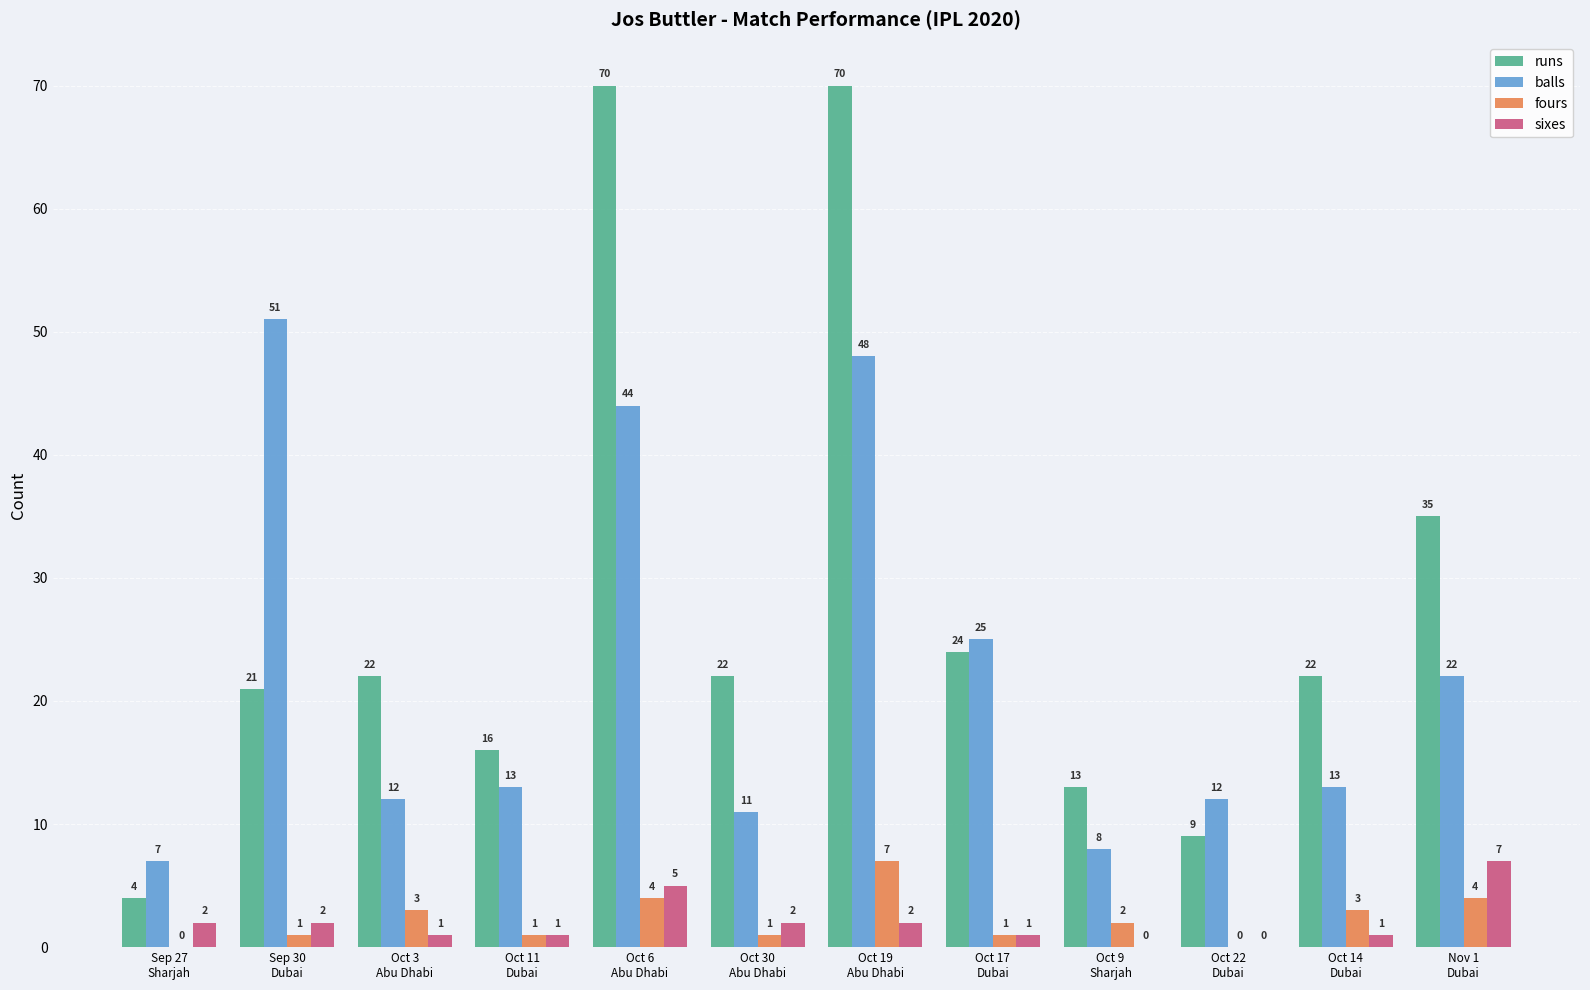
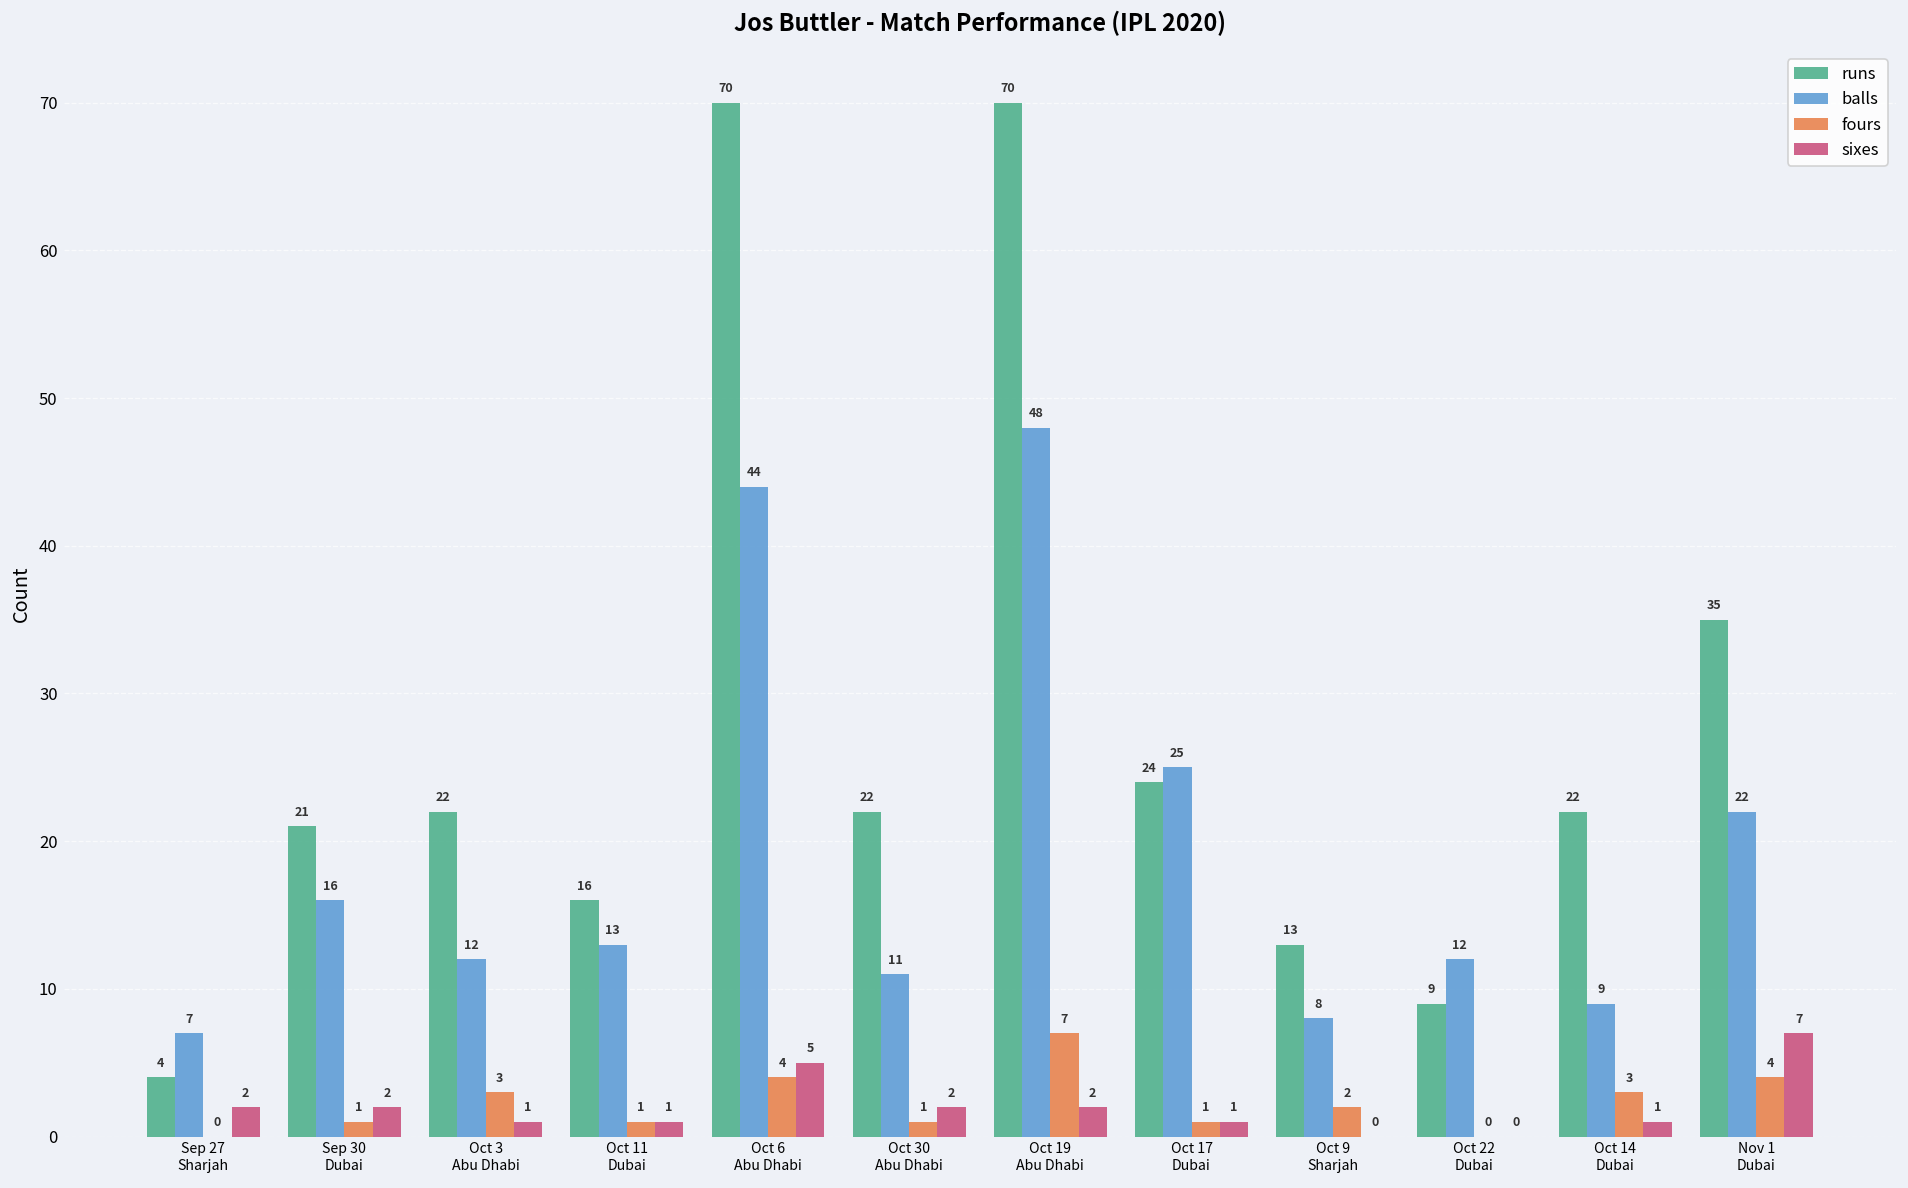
balls, Sep 30 Dubai: 51 -> 16
balls, Oct 14 Dubai: 13 -> 9
